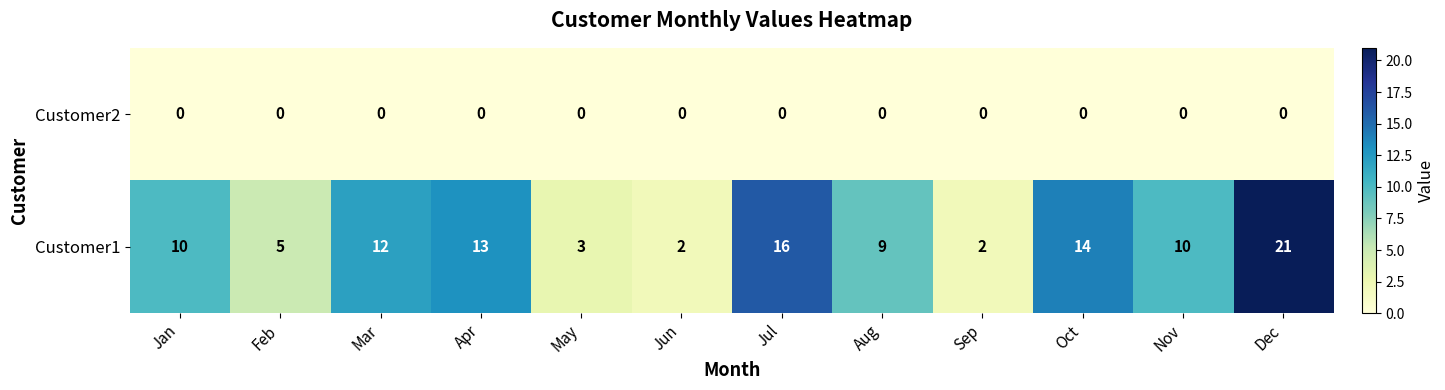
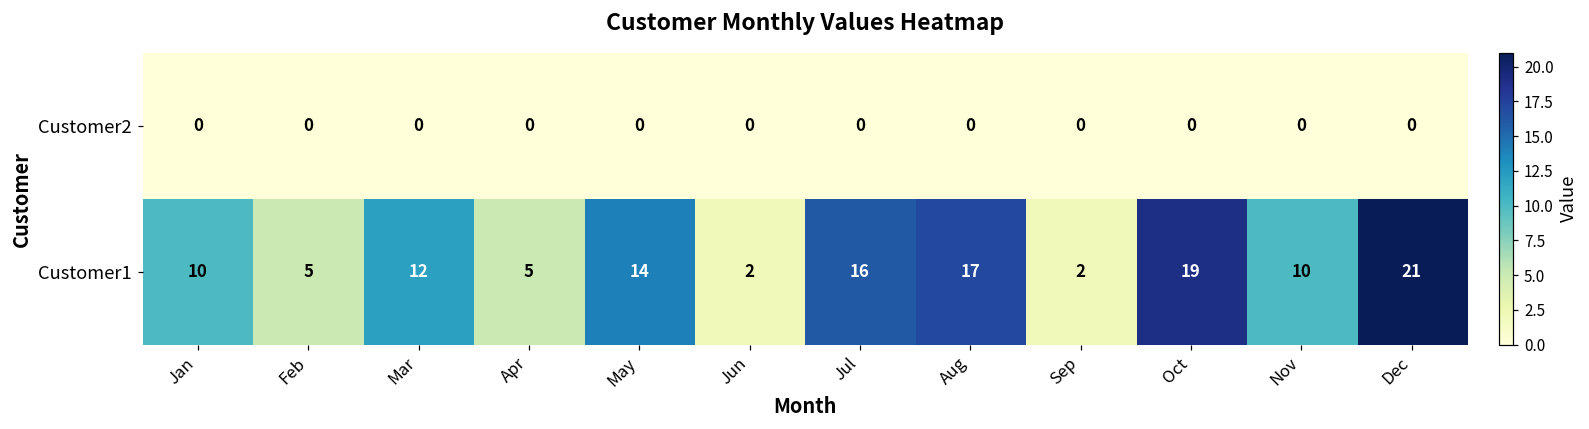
Customer1, Apr: 13 -> 5
Customer1, May: 3 -> 14
Customer1, Aug: 9 -> 17
Customer1, Oct: 14 -> 19
